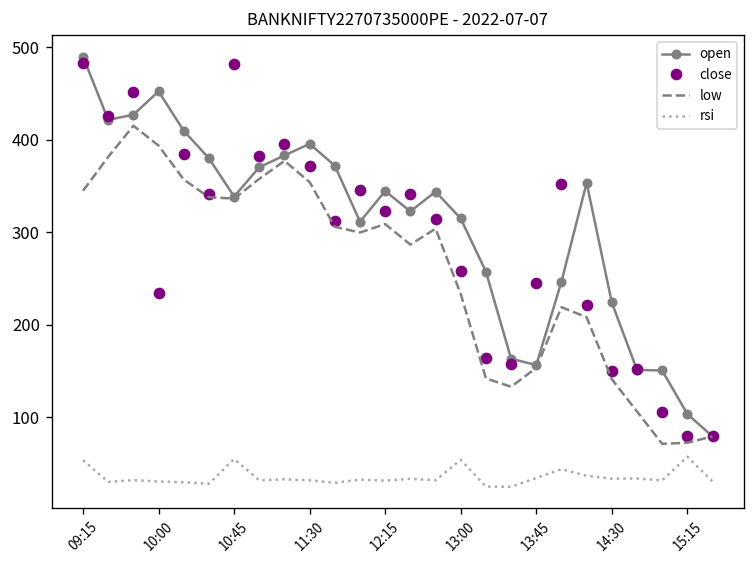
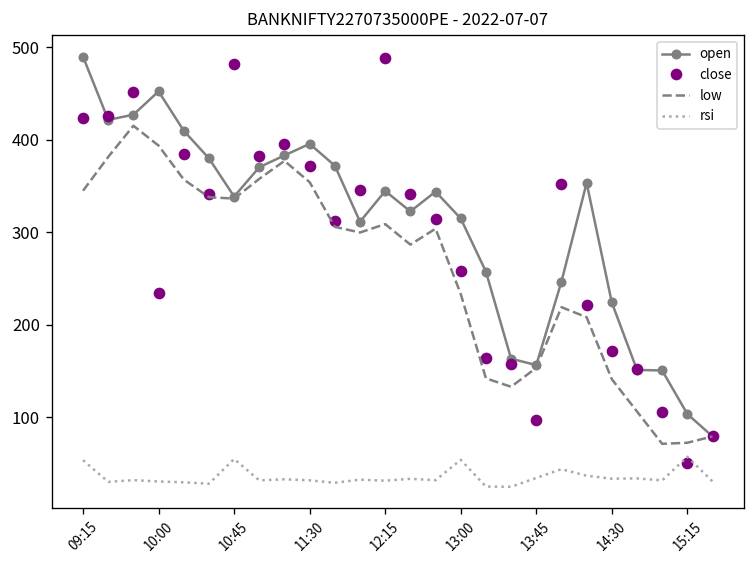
close, 09:15: 480 -> 420
close, 12:15: 320 -> 490
close, 13:45: 250 -> 100
close, 14:30: 150 -> 170
close, 15:15: 80 -> 50
